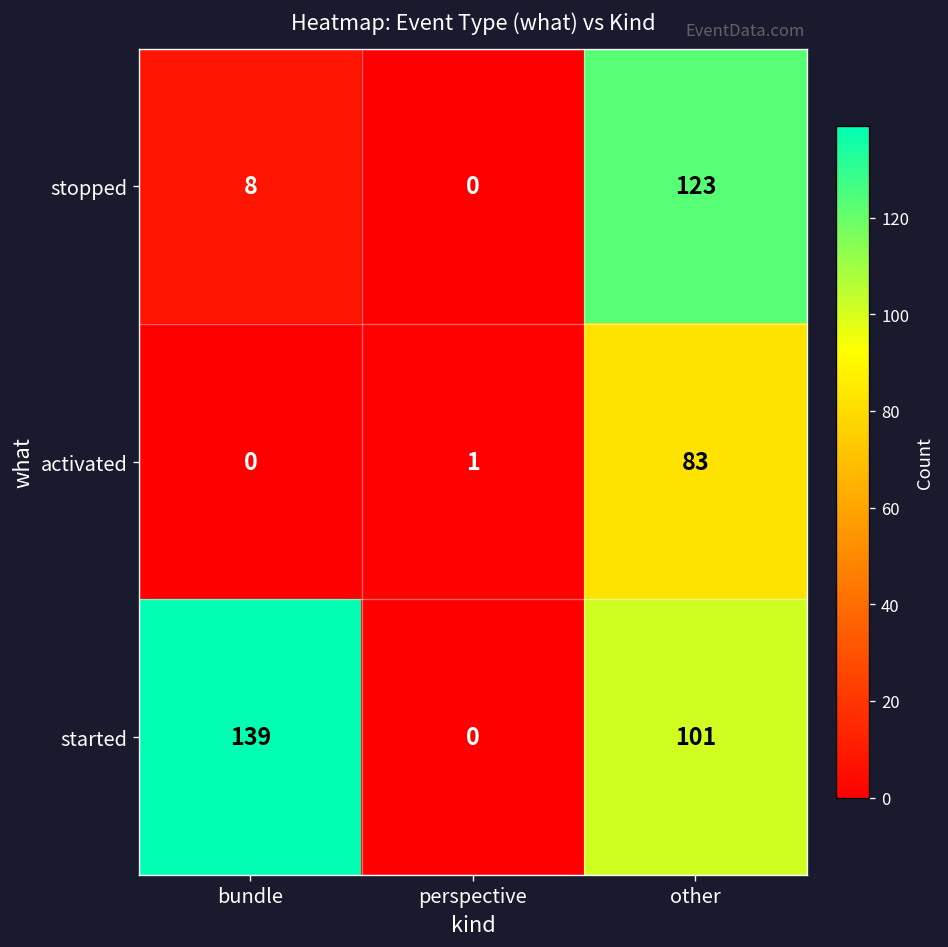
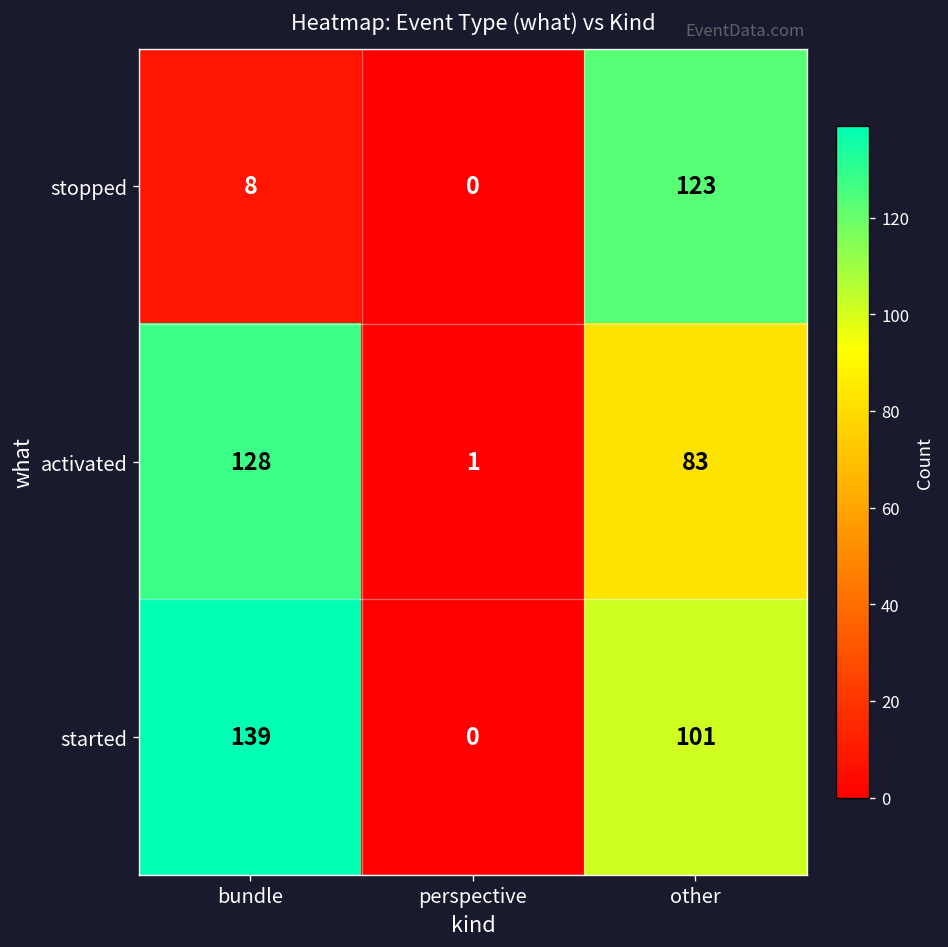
activated, bundle: 0 -> 128
